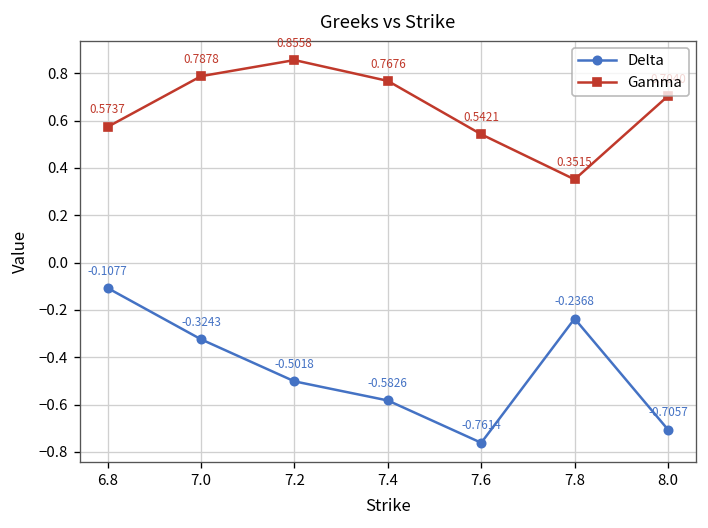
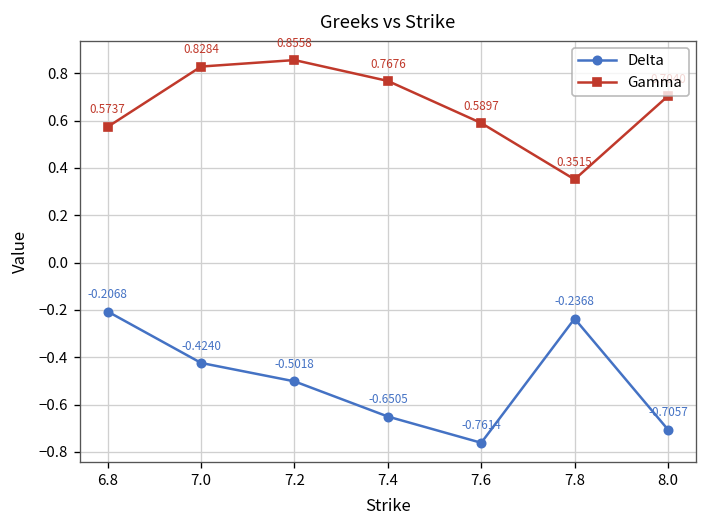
Delta, 6.8: -0.1077 -> -0.2068
Delta, 7.0: -0.3243 -> -0.4240
Gamma, 7.0: 0.7878 -> 0.8284
Delta, 7.4: -0.5826 -> -0.6505
Gamma, 7.6: 0.5421 -> 0.5897
